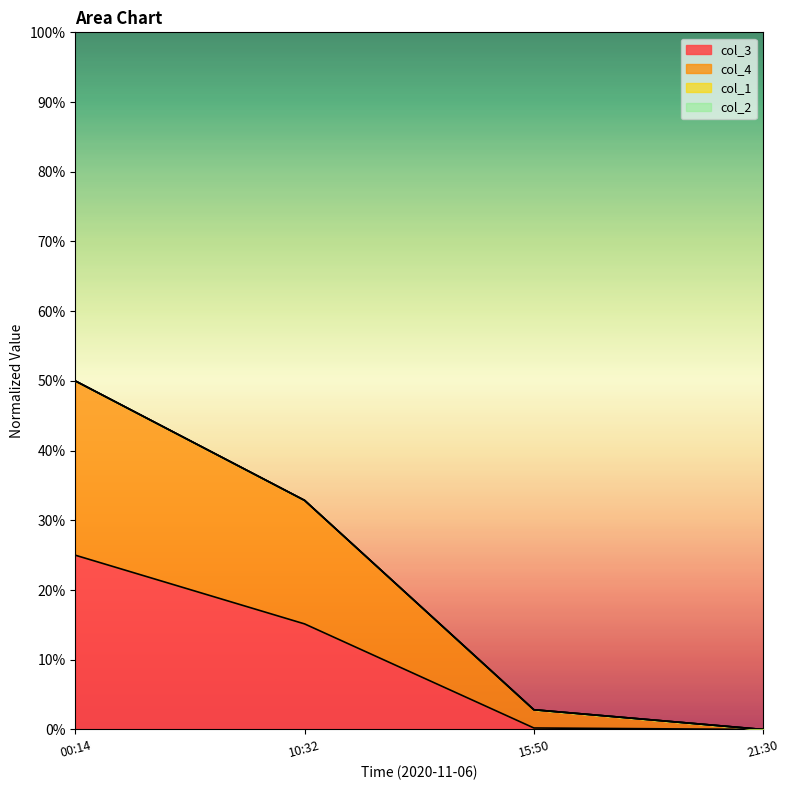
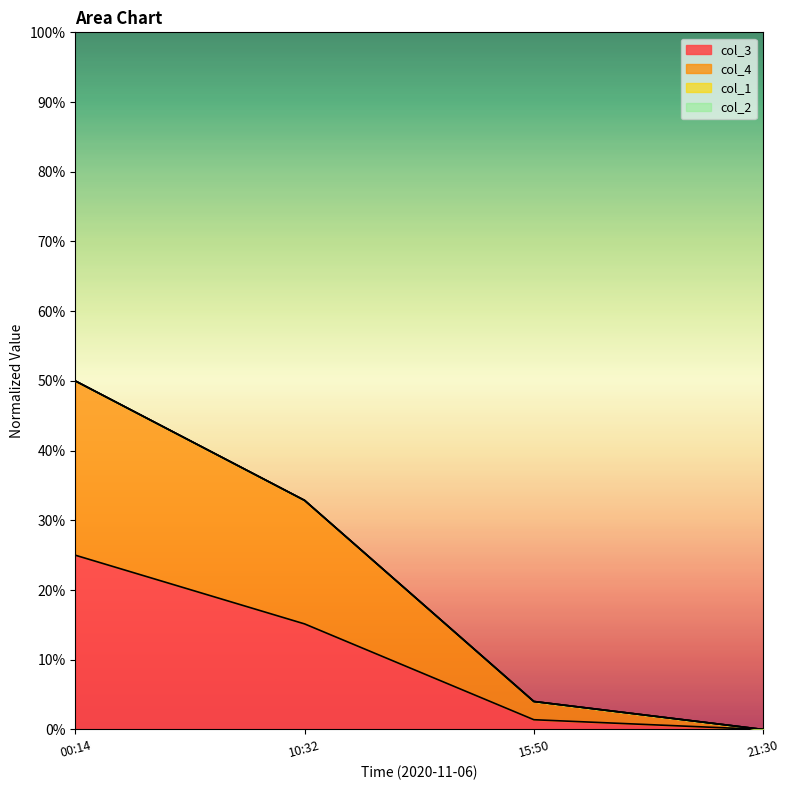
col_3, 15:50: 0% -> 1%
